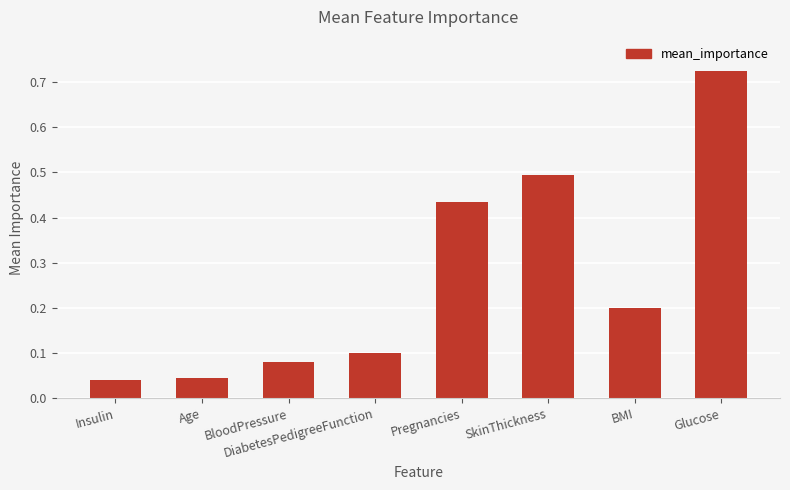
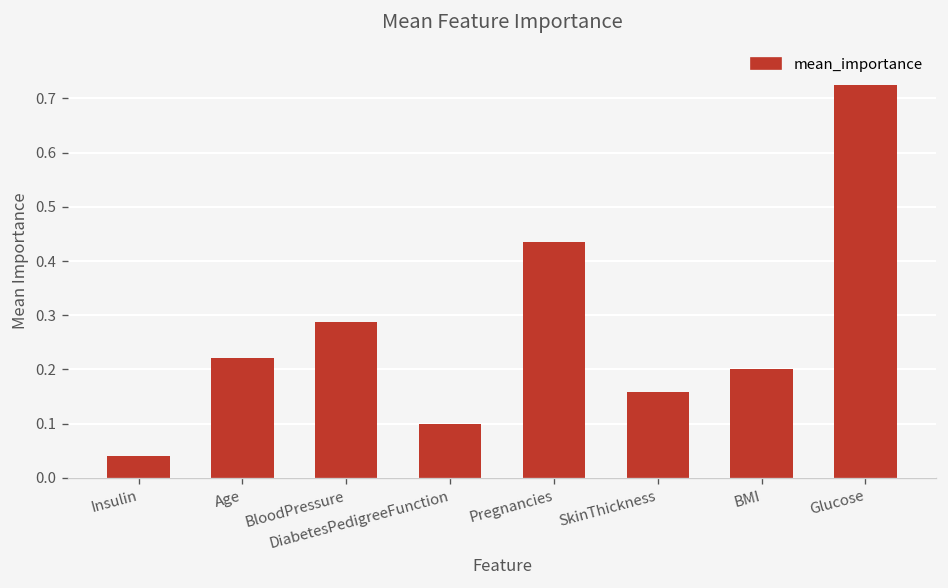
Age: 0.04 -> 0.22
BloodPressure: 0.08 -> 0.29
SkinThickness: 0.49 -> 0.16
